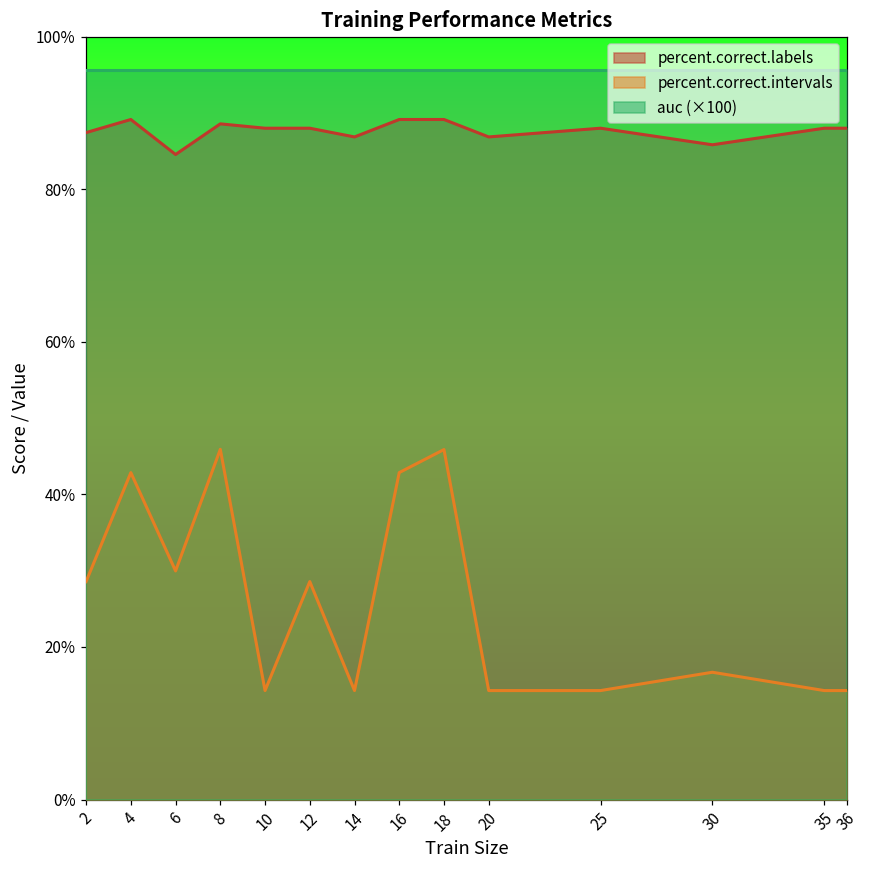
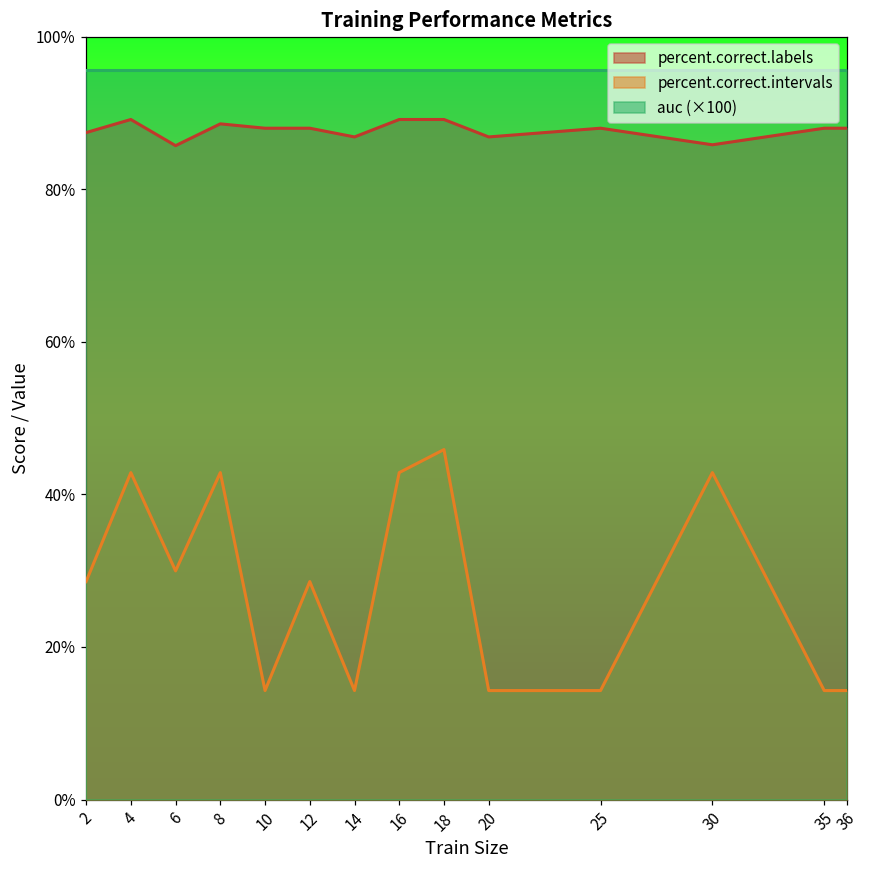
percent.correct.labels, 6: 85% -> 86%
percent.correct.intervals, 8: 46% -> 43%
percent.correct.intervals, 30: 17% -> 43%
